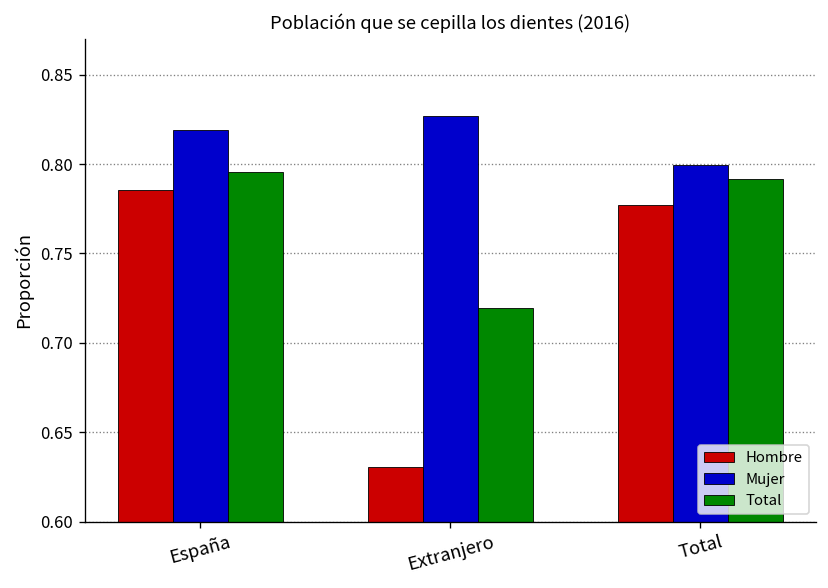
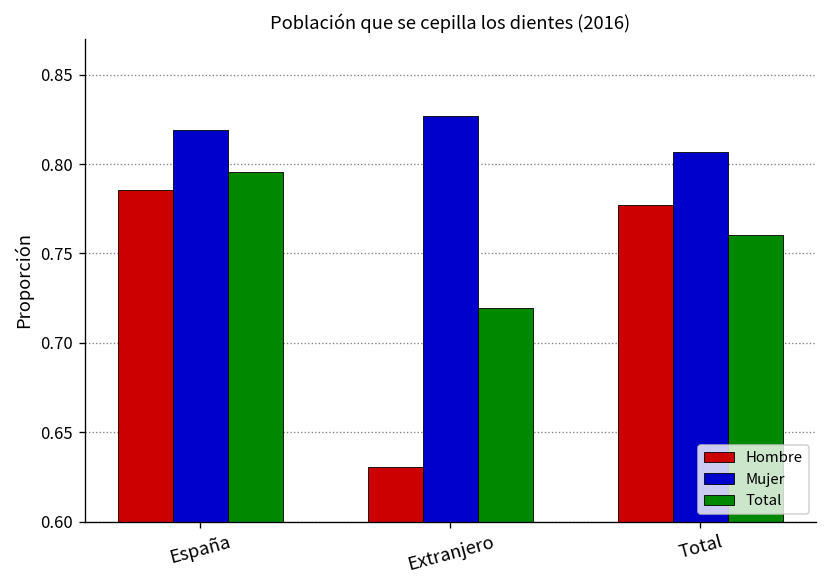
Mujer, Total: 0.800 -> 0.807
Total, Total: 0.792 -> 0.760
